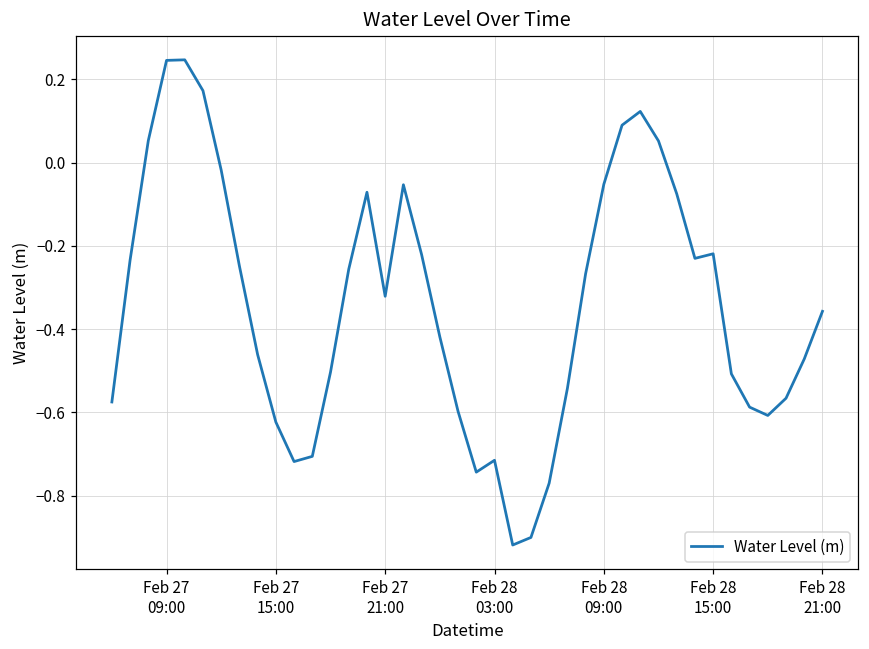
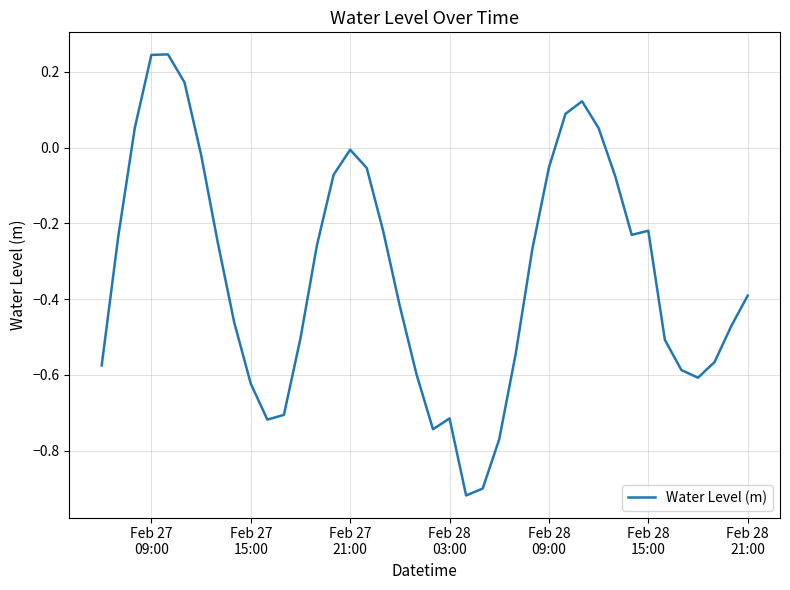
Feb 27 21:00: -0.32 -> -0.01
Feb 28 21:00: -0.36 -> -0.39
